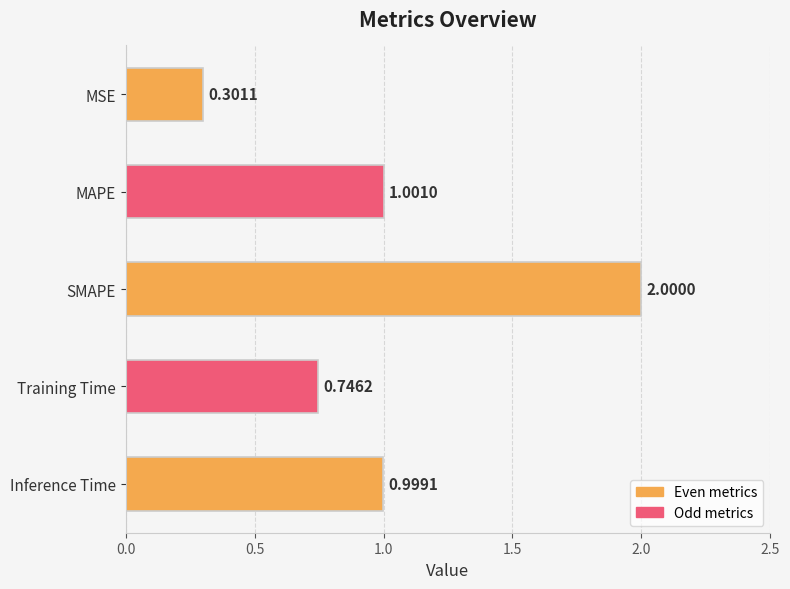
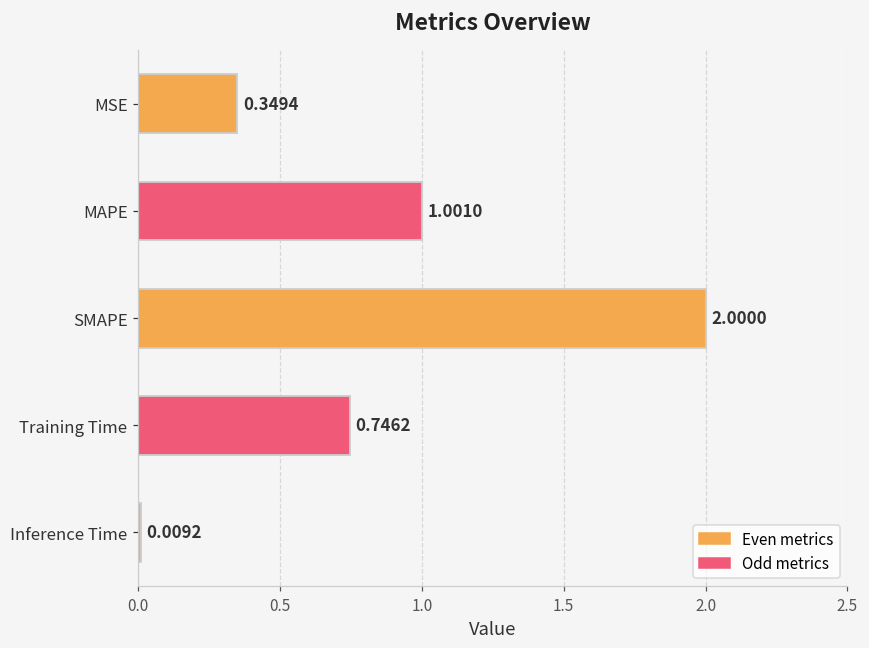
MSE: 0.3011 -> 0.3494
Inference Time: 0.9991 -> 0.0092
